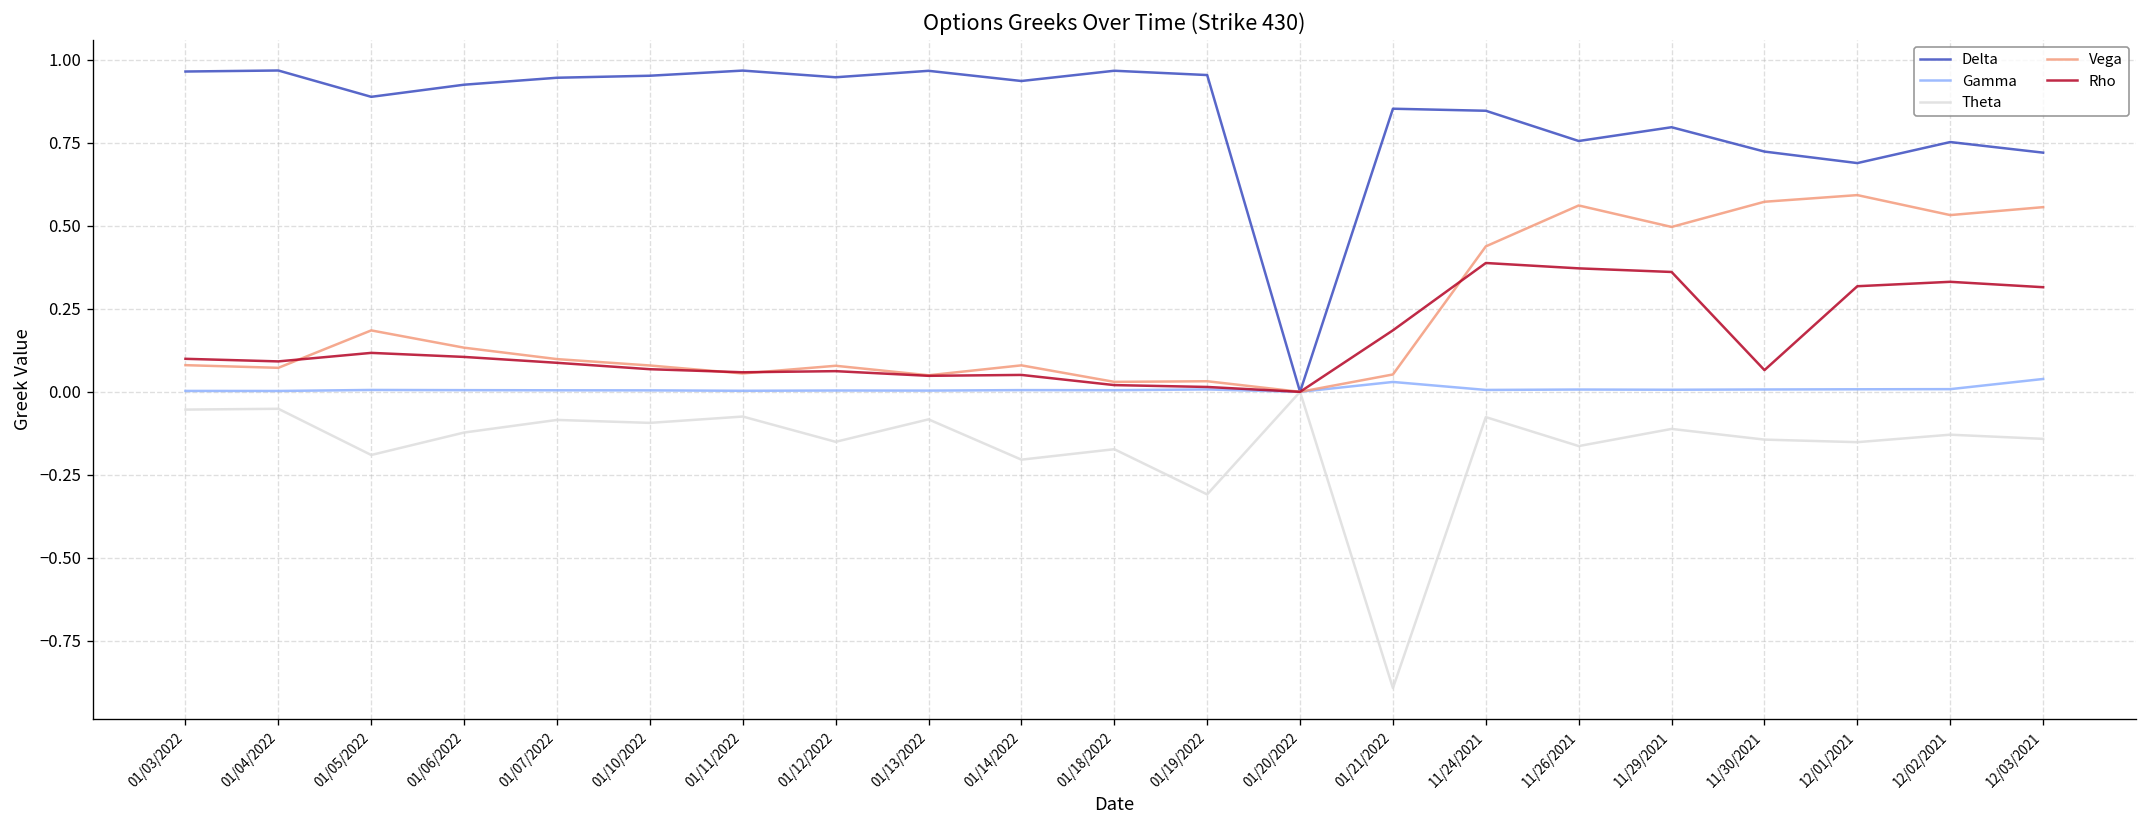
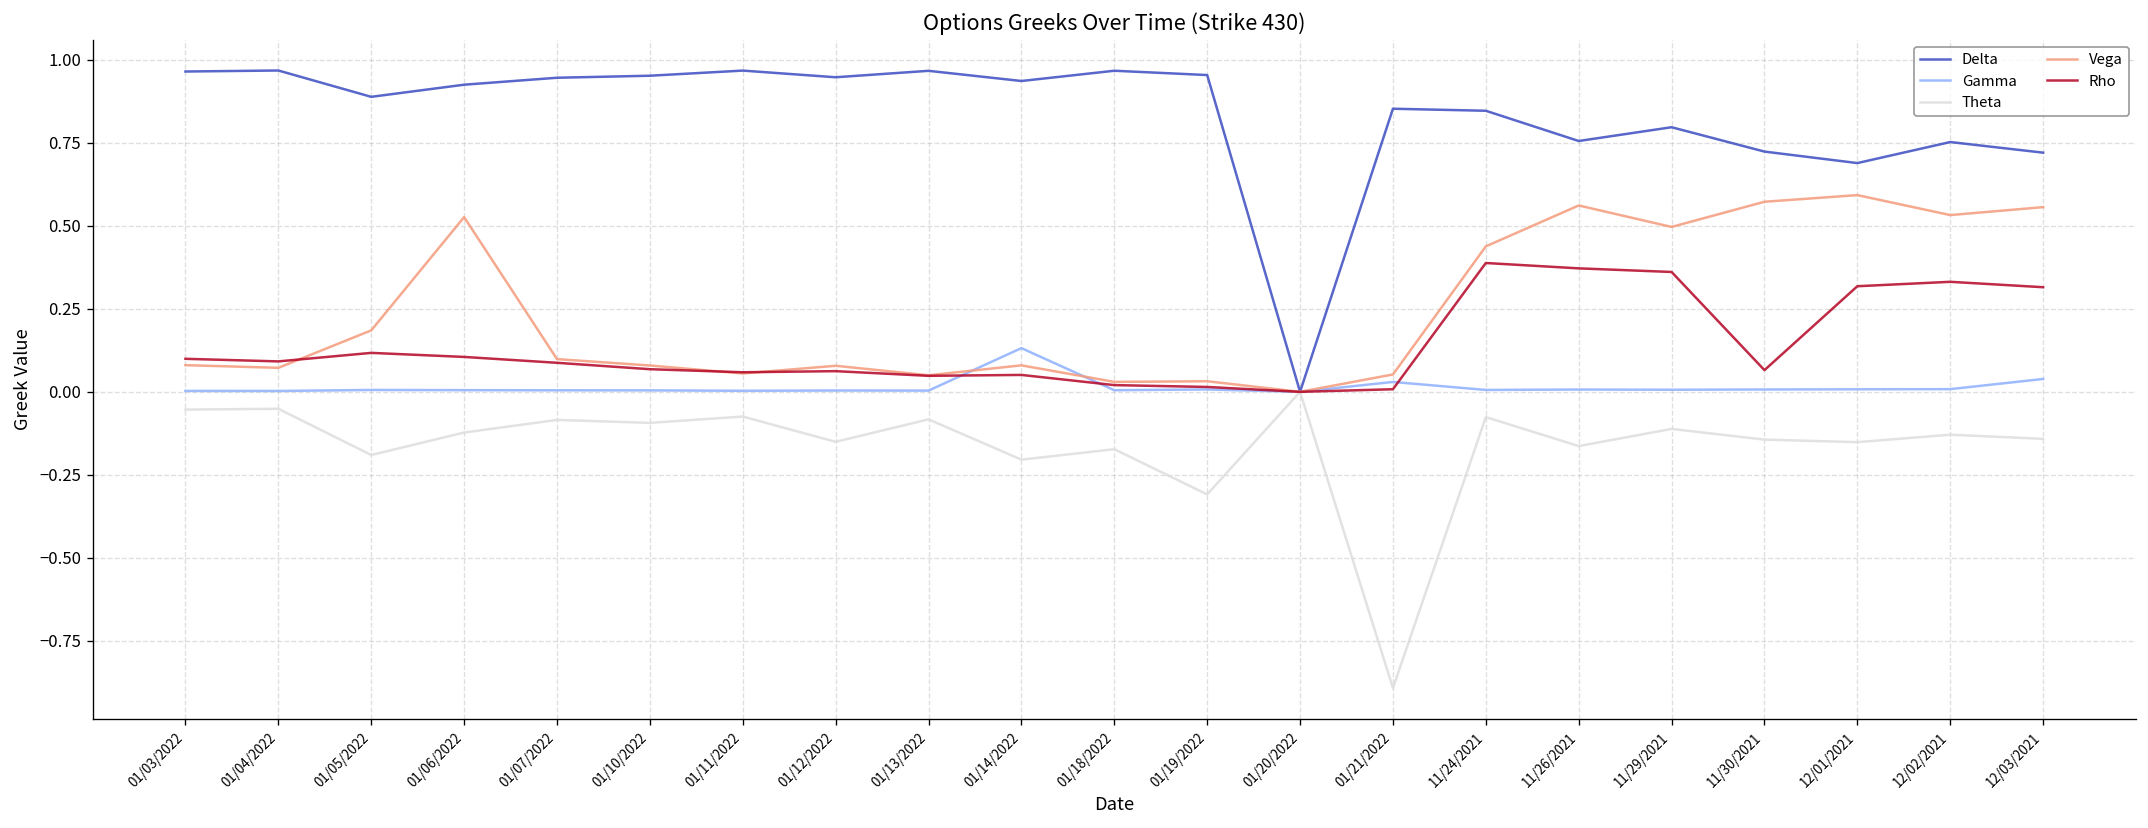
Vega, 01/06/2022: 0.13 -> 0.53
Gamma, 01/14/2022: 0.01 -> 0.13
Rho, 01/21/2022: 0.19 -> 0.01
